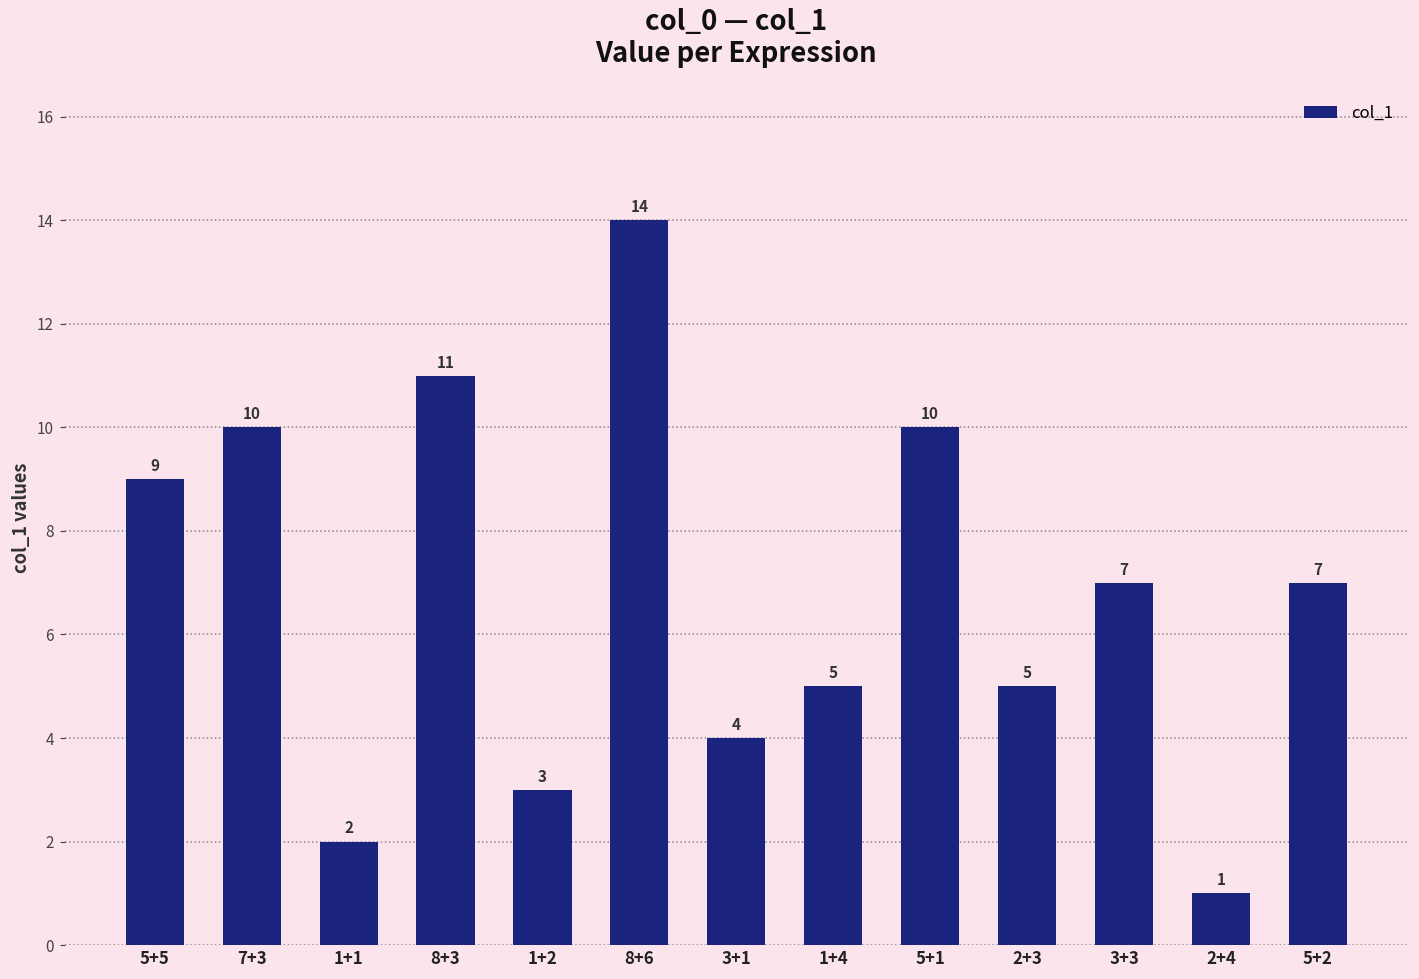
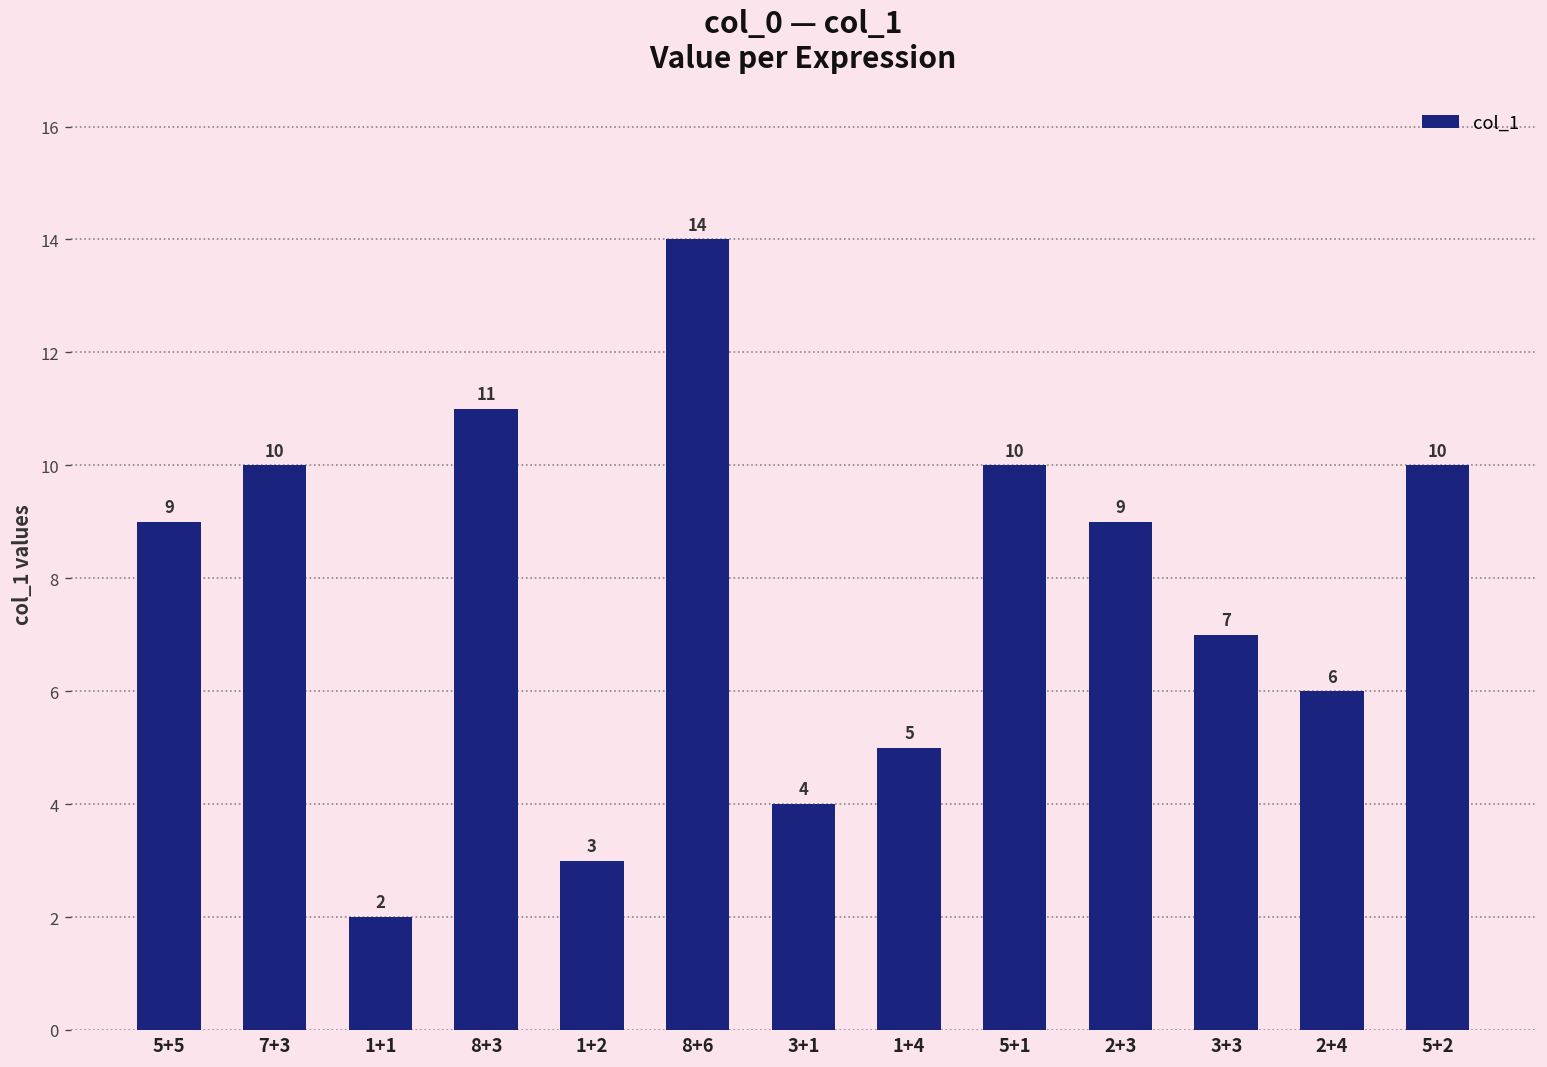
2+3: 5 -> 9
2+4: 1 -> 6
5+2: 7 -> 10
